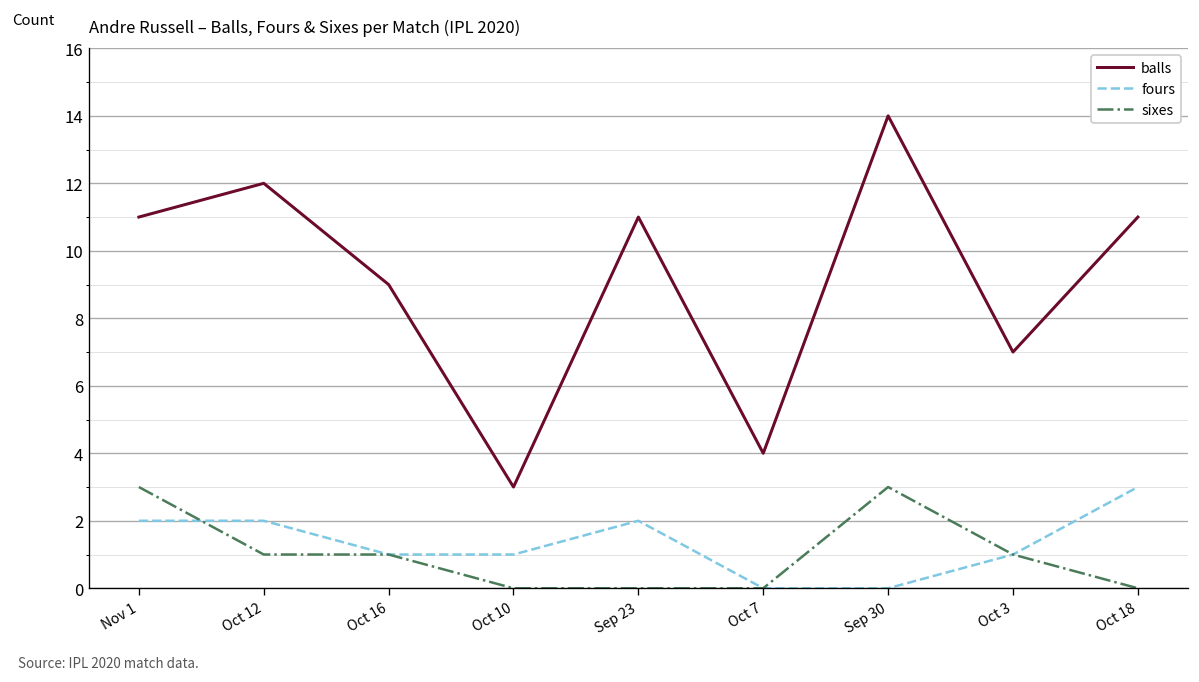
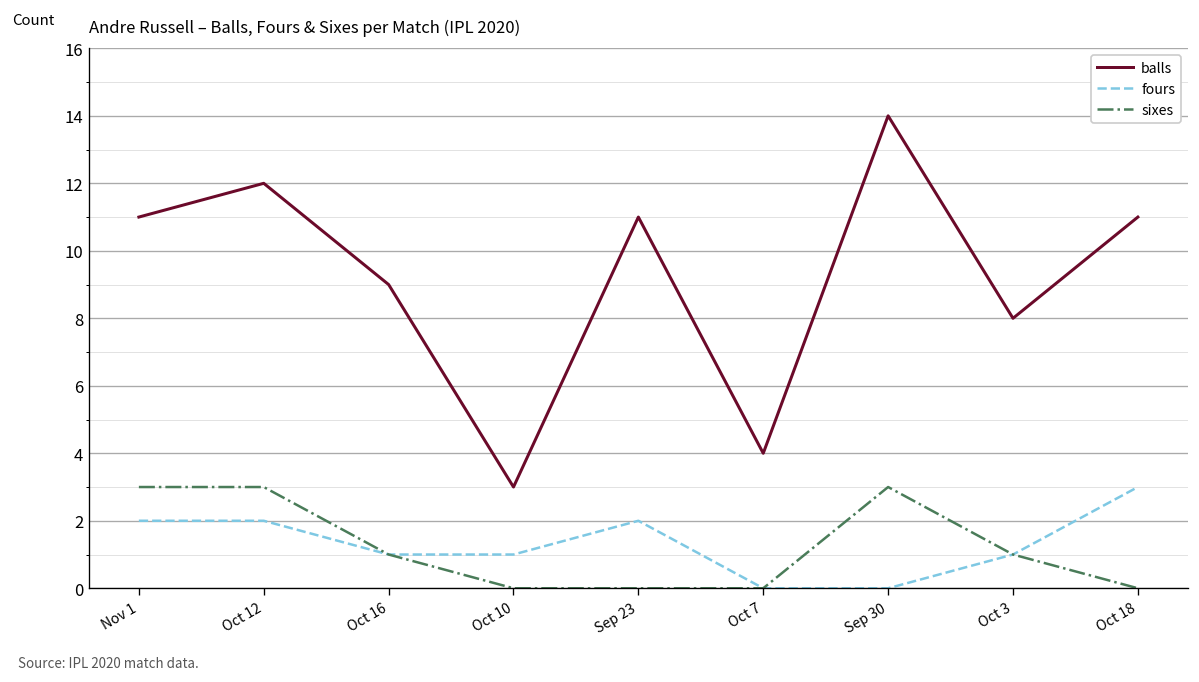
sixes, Oct 12: 1 -> 3
balls, Oct 3: 7 -> 8
